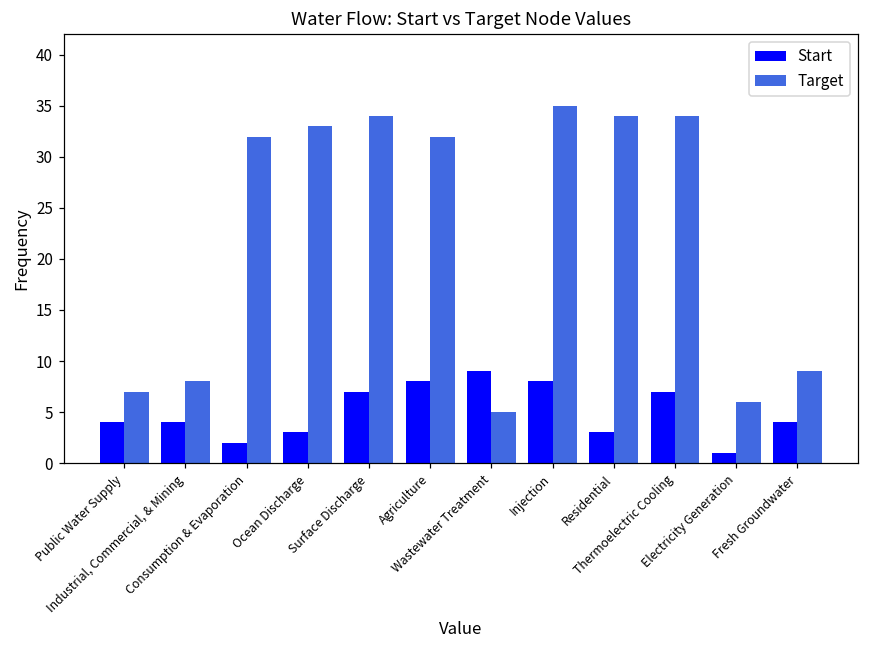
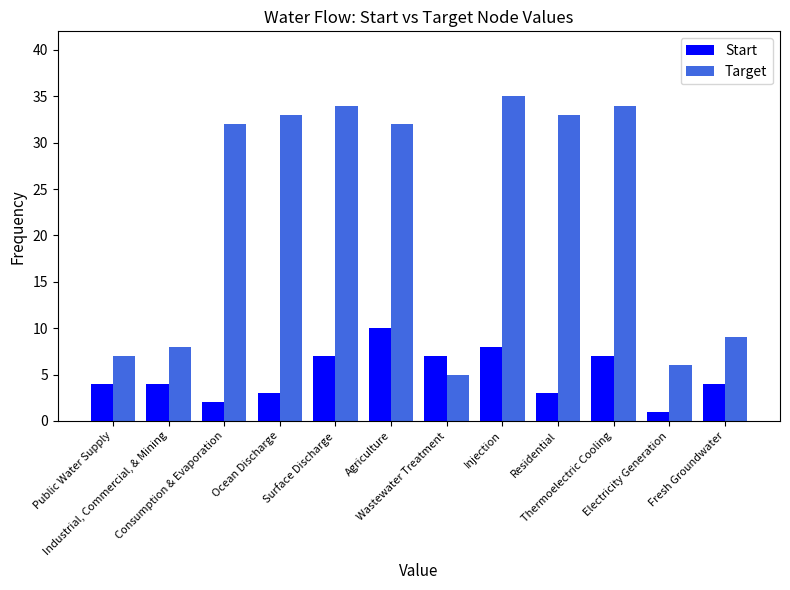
Start, Agriculture: 8 -> 10
Start, Wastewater Treatment: 9 -> 7
Target, Residential: 34 -> 33
